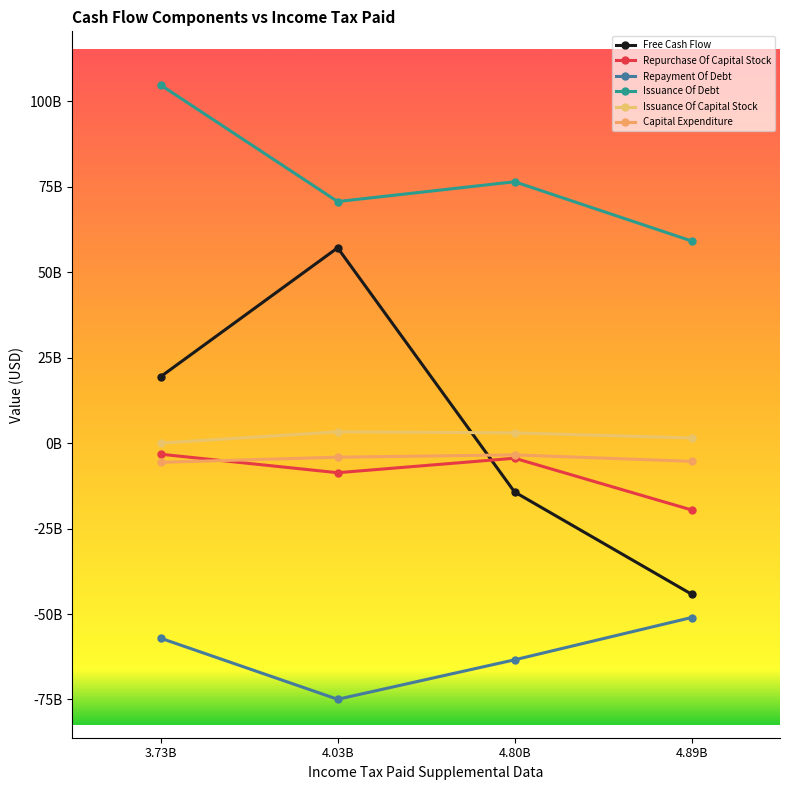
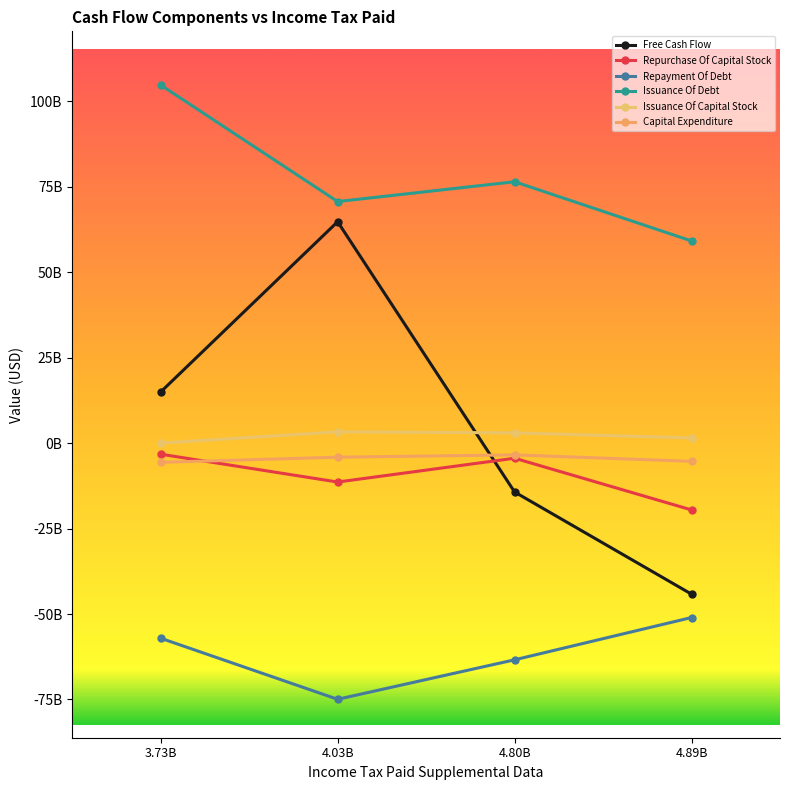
Free Cash Flow, 3.73B: 19000000000 -> 15000000000
Free Cash Flow, 4.03B: 57000000000 -> 65000000000
Repurchase Of Capital Stock, 4.03B: -9000000000 -> -11000000000
